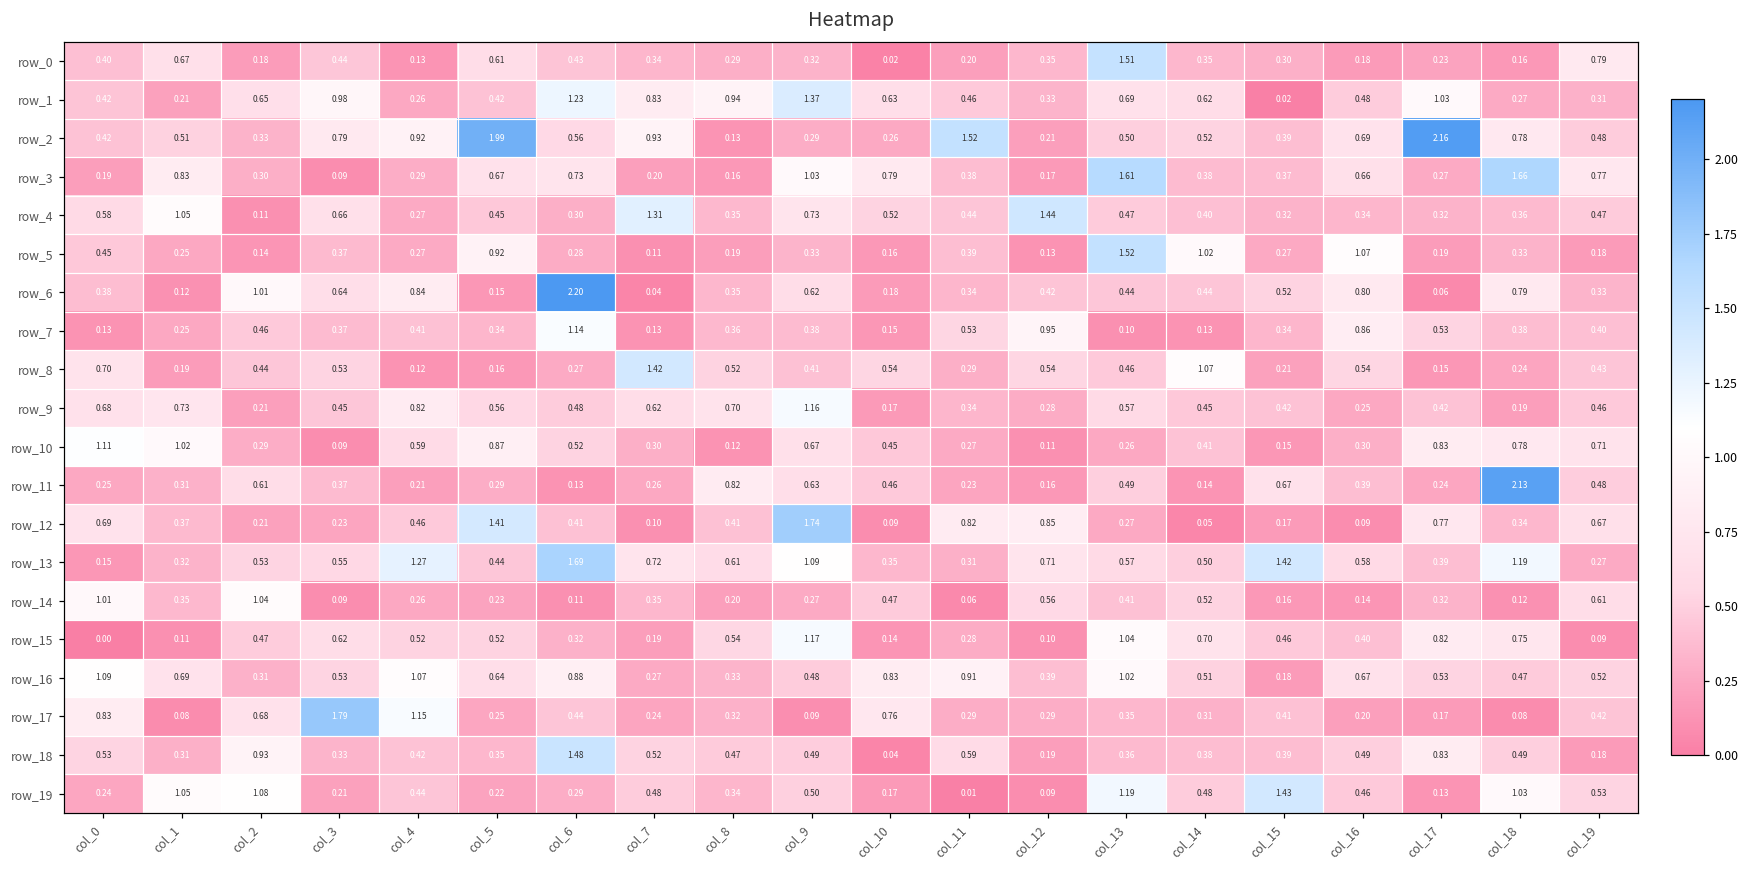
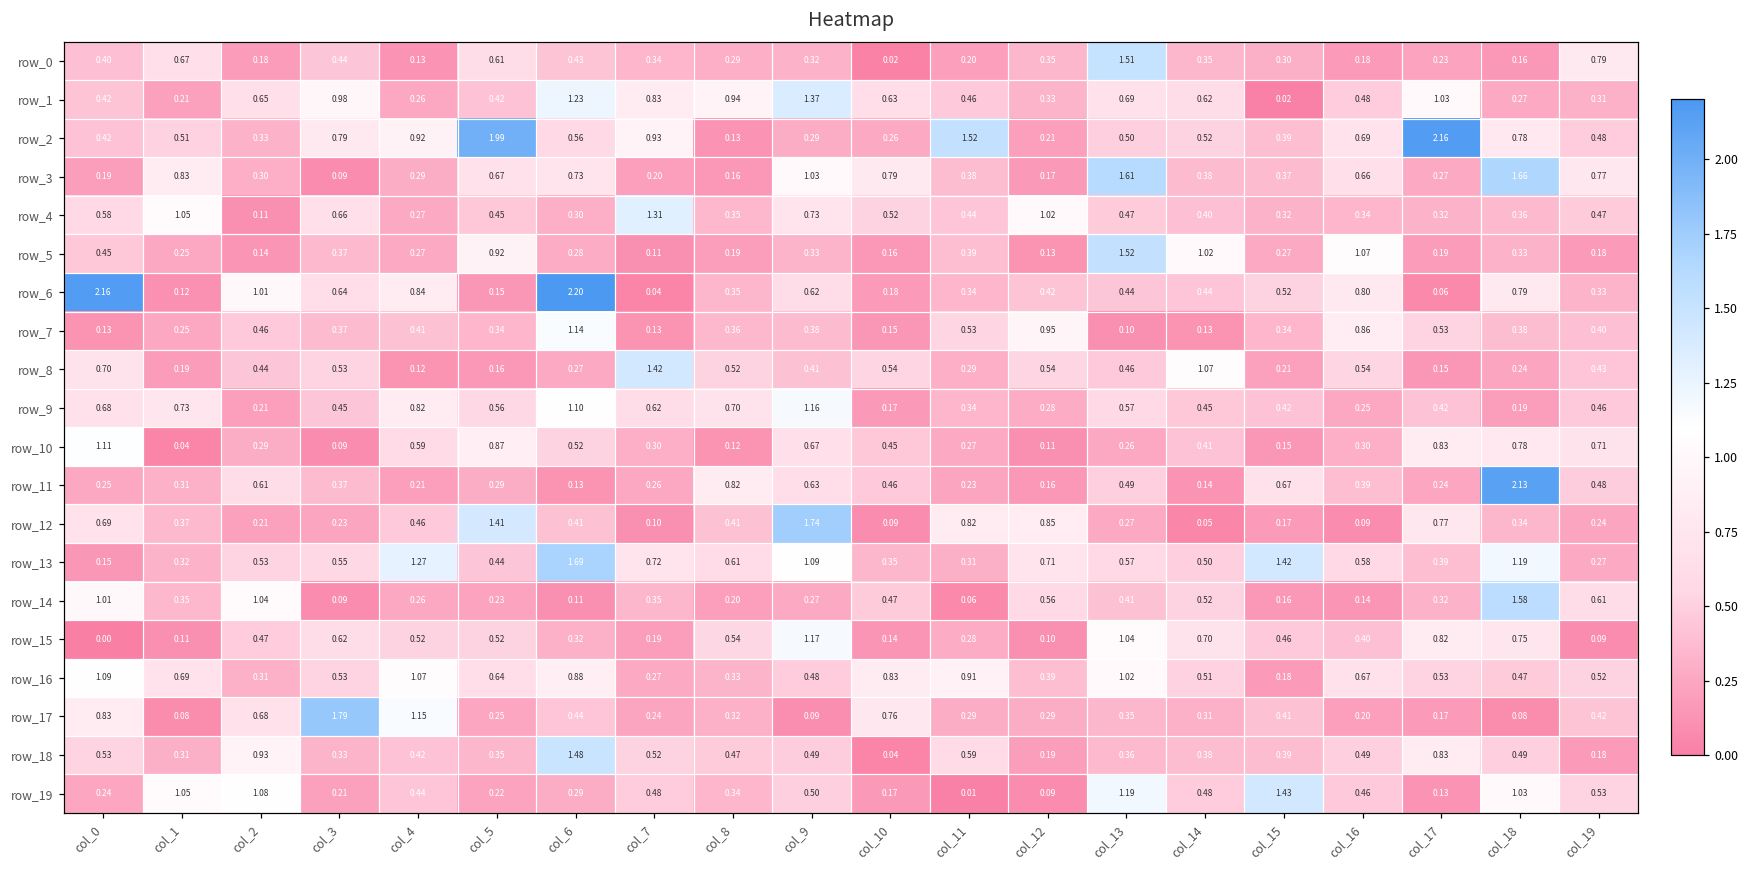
row_4, col_12: 1.44 -> 1.02
row_6, col_0: 0.38 -> 2.16
row_9, col_6: 0.48 -> 1.10
row_10, col_1: 1.02 -> 0.04
row_12, col_19: 0.67 -> 0.24
row_14, col_18: 0.12 -> 1.58
